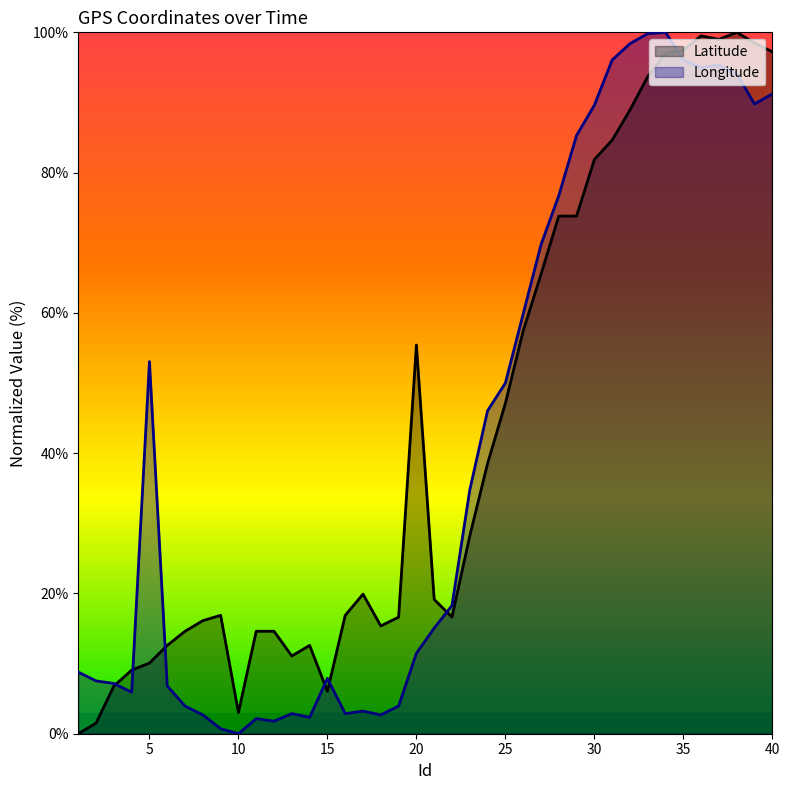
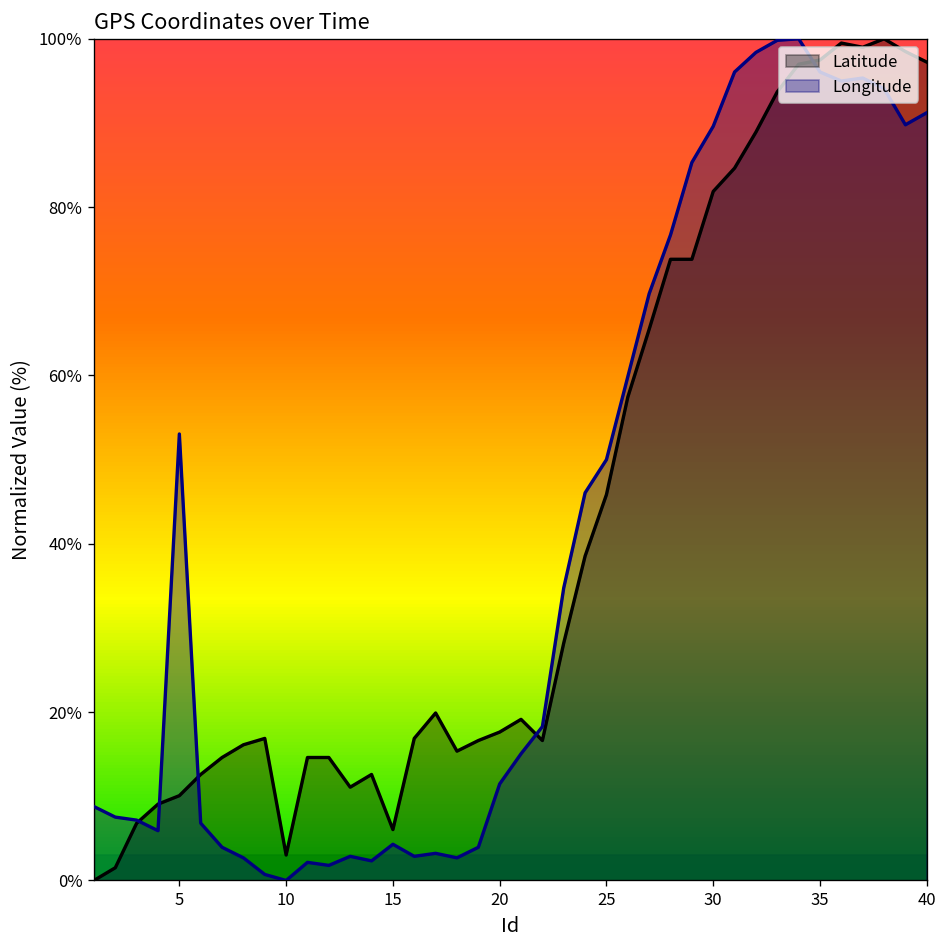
Longitude, 15: 8% -> 4%
Latitude, 20: 55% -> 18%
Latitude, 25: 47% -> 46%
